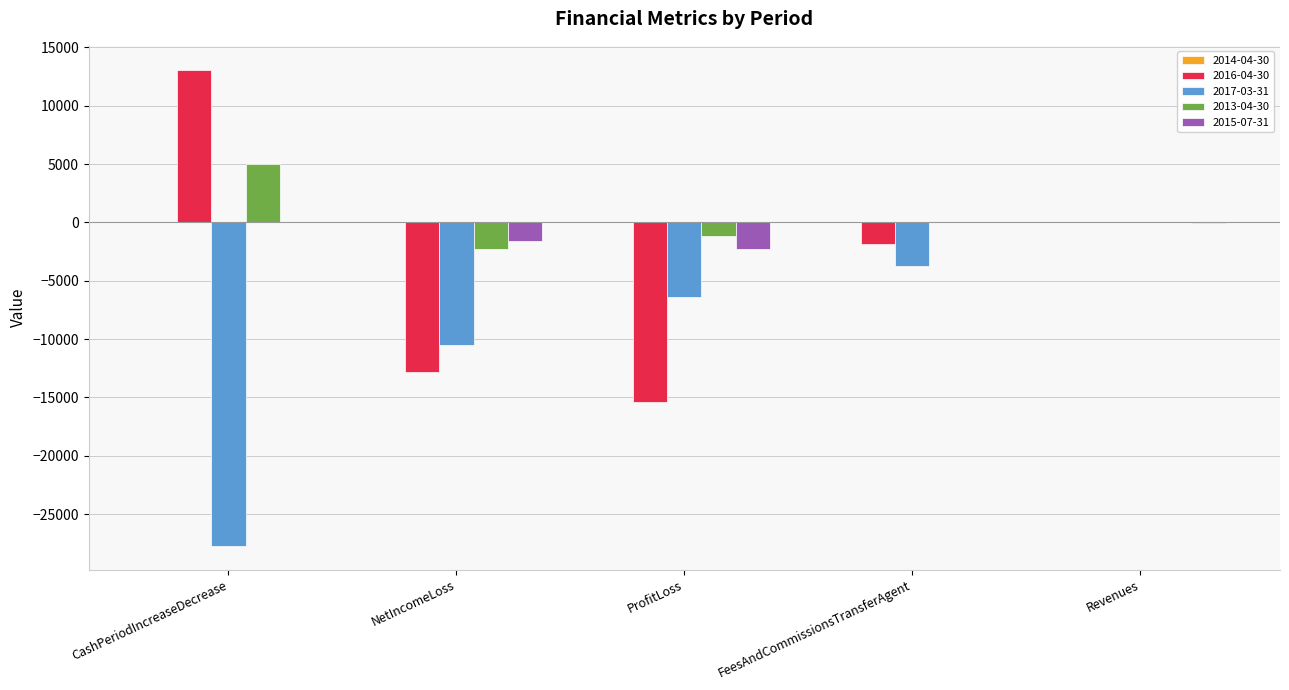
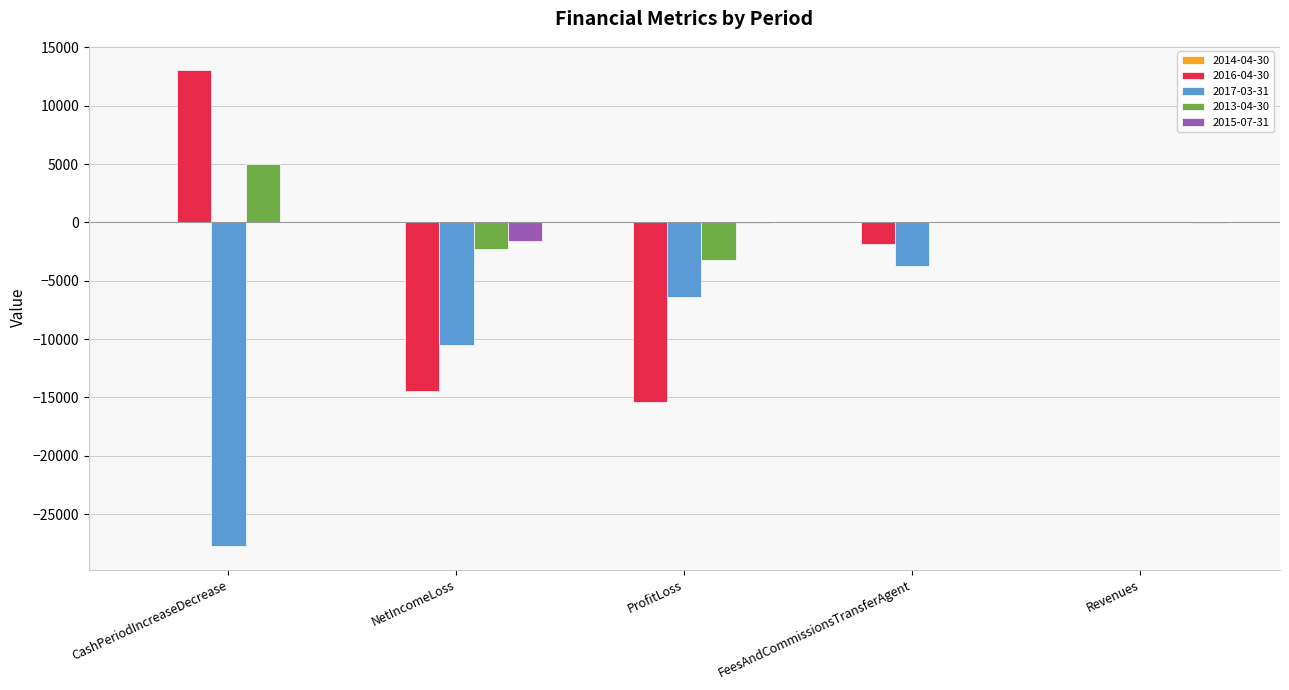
2016-04-30, NetIncomeLoss: -12800 -> -14400
2013-04-30, ProfitLoss: -1200 -> -3300
2015-07-31, ProfitLoss: -2300 -> 0
